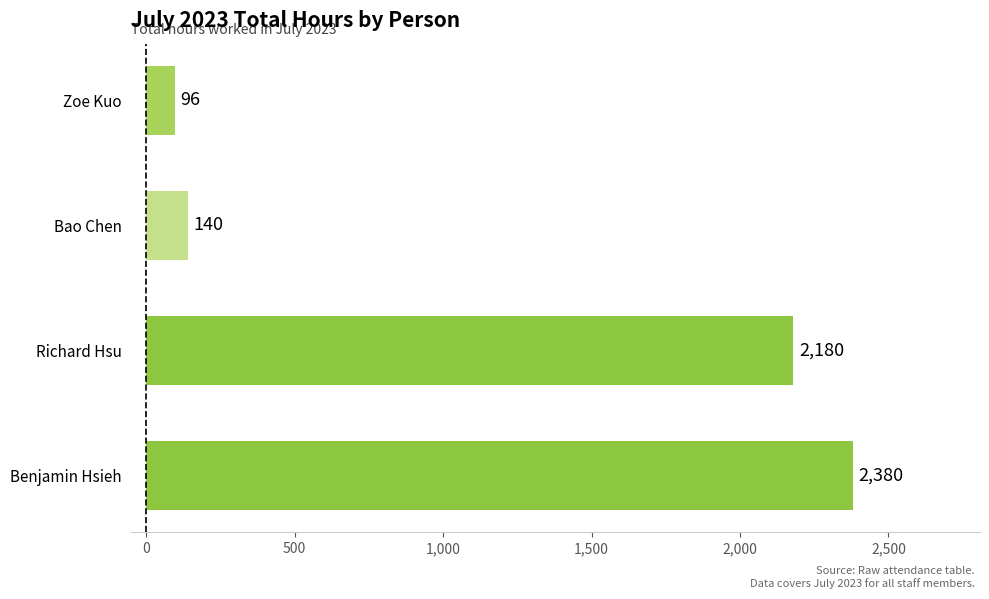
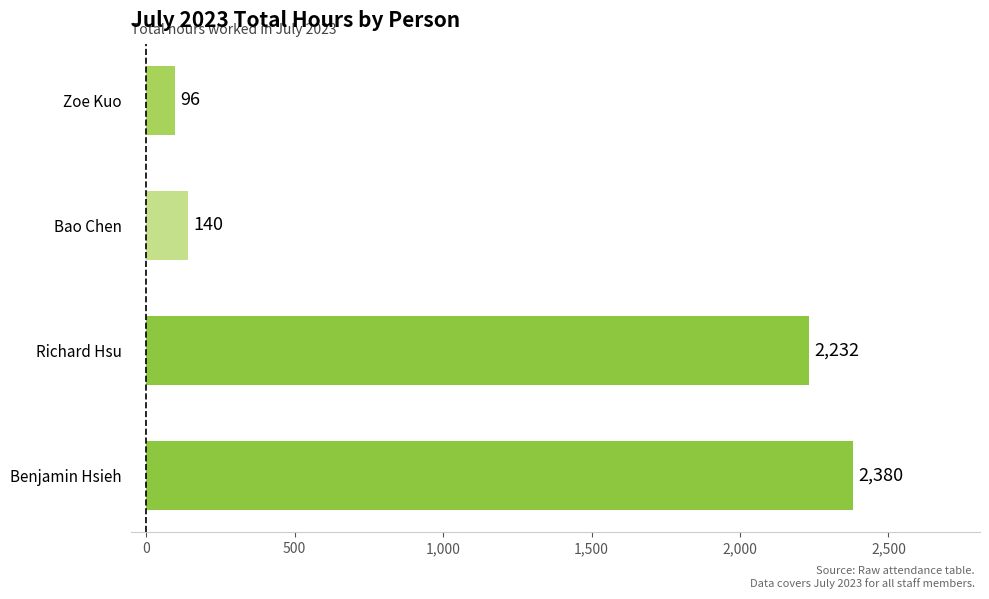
Richard Hsu: 2,180 -> 2,232
